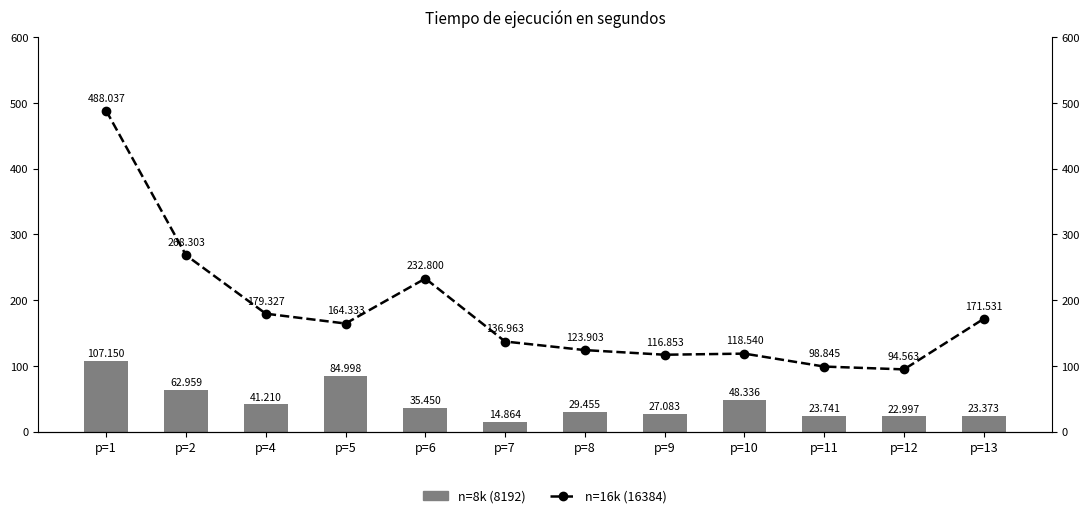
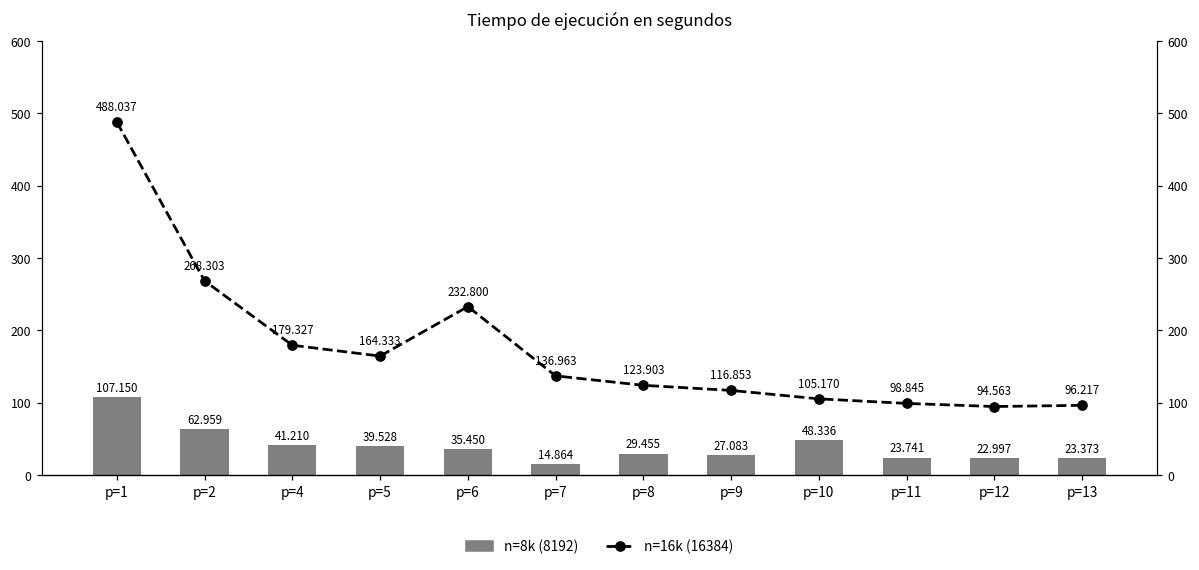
n=8k (8192), p=5: 84.998 -> 39.528
n=16k (16384), p=10: 118.540 -> 105.170
n=16k (16384), p=13: 171.531 -> 96.217
